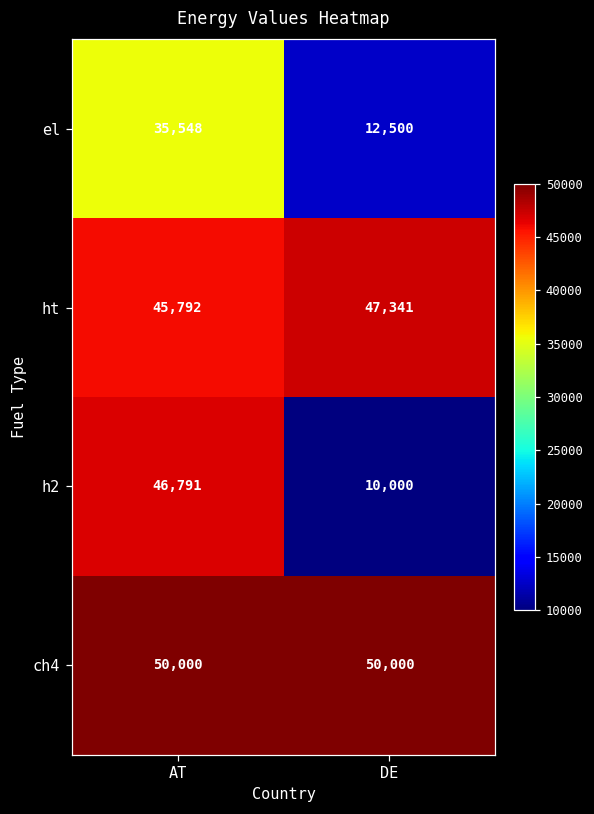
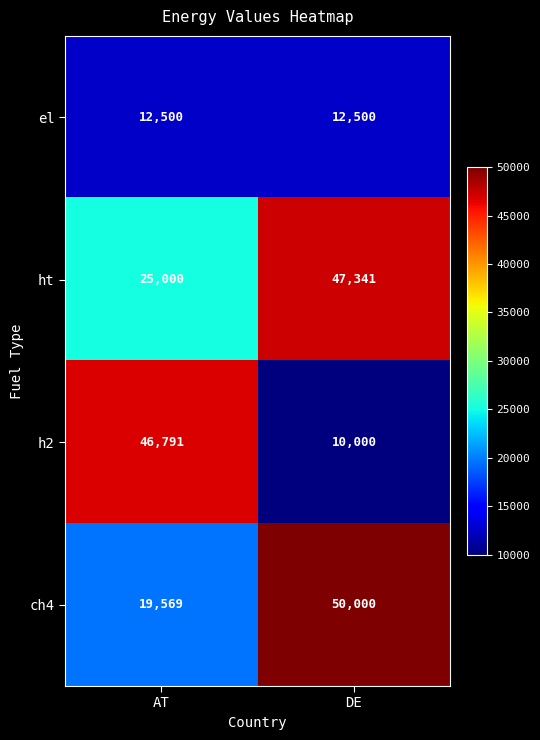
el, AT: 35,548 -> 12,500
ht, AT: 45,792 -> 25,000
ch4, AT: 50,000 -> 19,569
